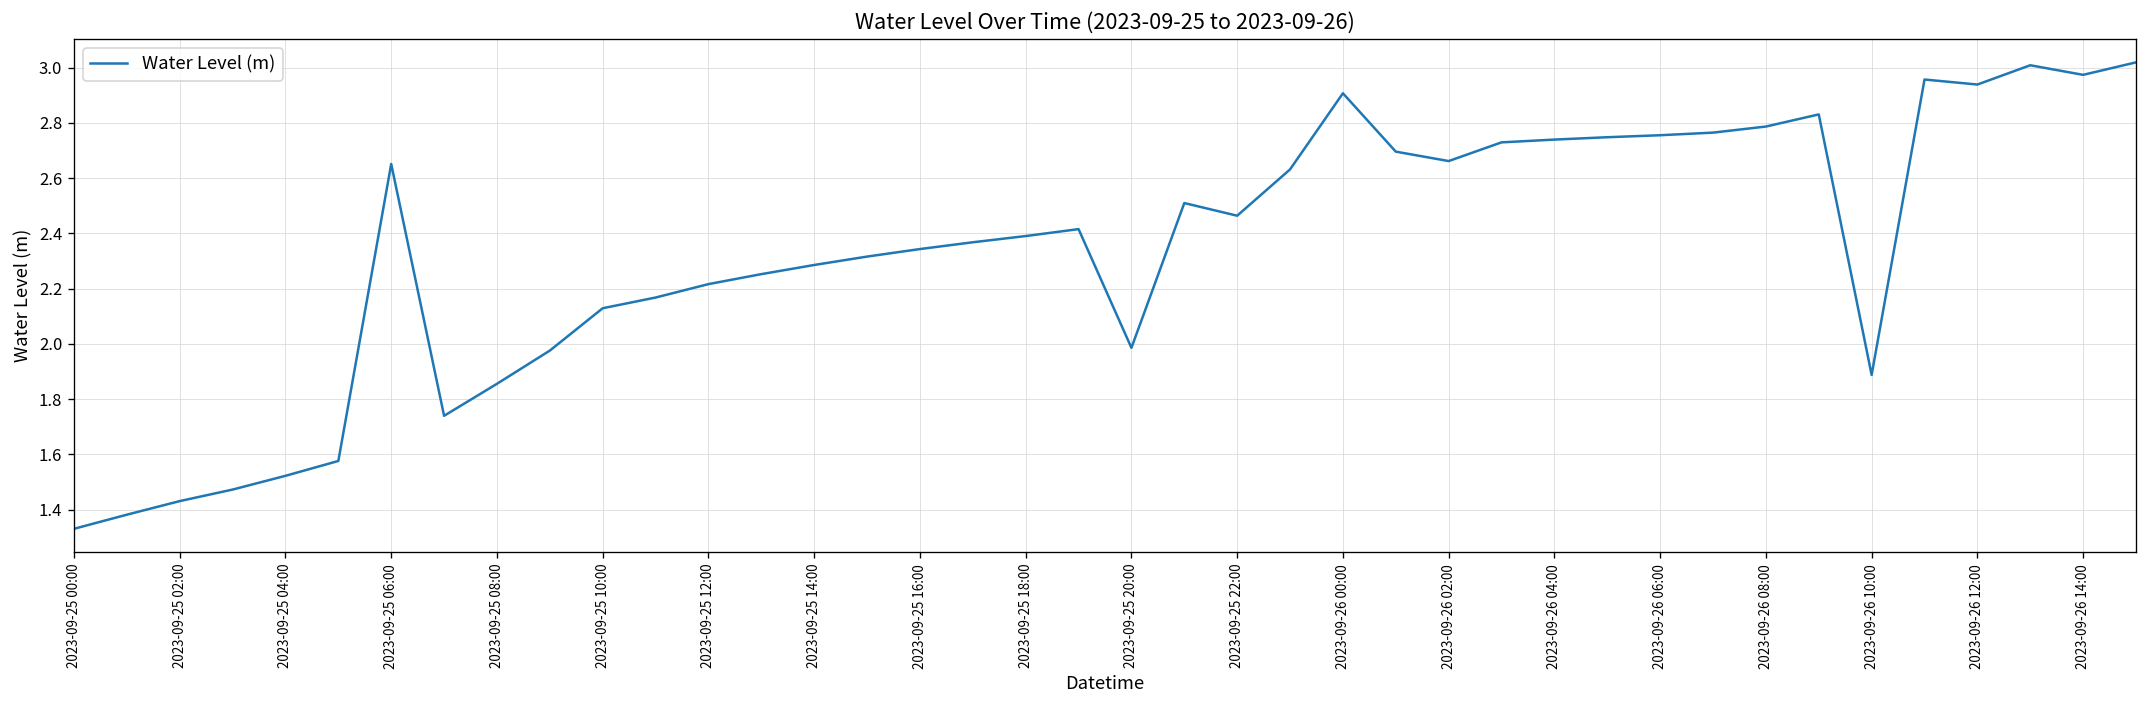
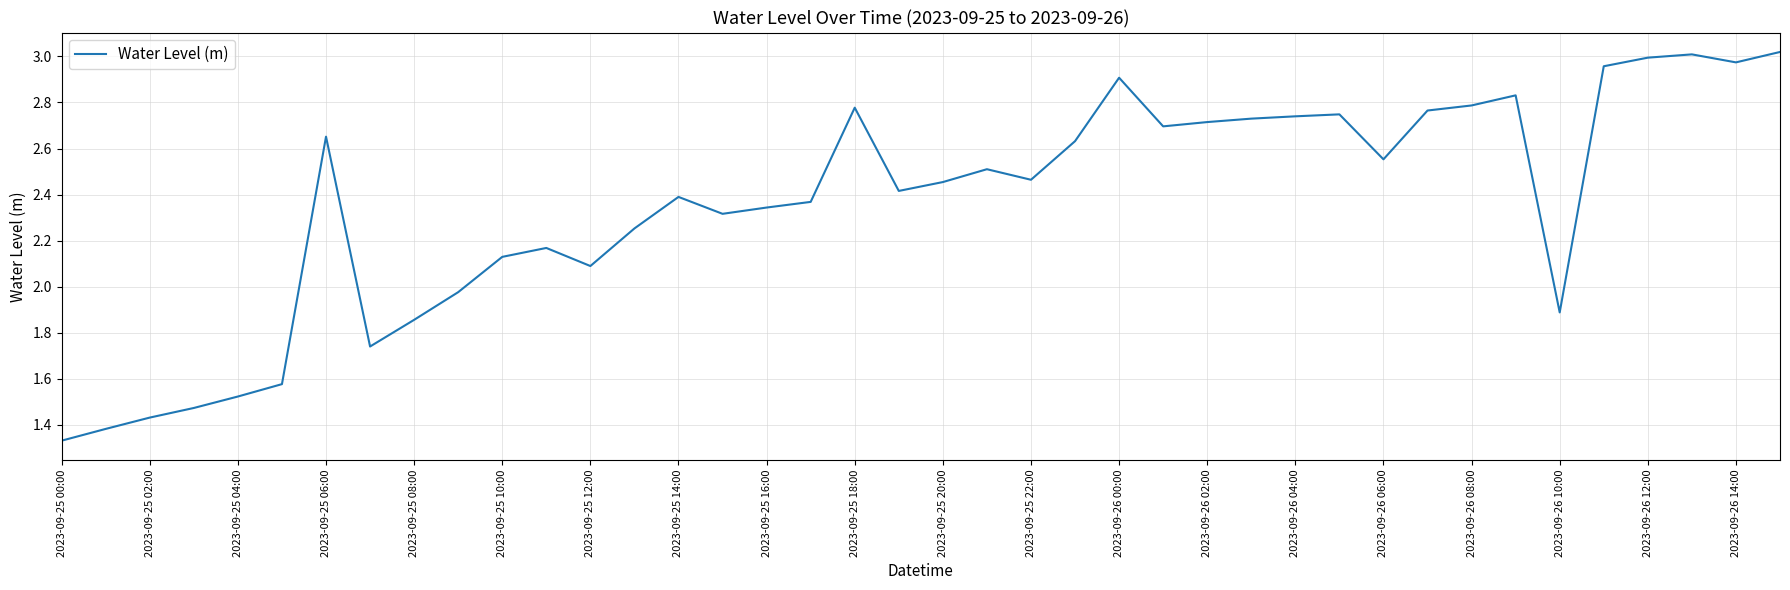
2023-09-25 12:00: 2.22 -> 2.09
2023-09-25 14:00: 2.29 -> 2.39
2023-09-25 18:00: 2.39 -> 2.78
2023-09-25 20:00: 1.99 -> 2.45
2023-09-26 02:00: 2.66 -> 2.71
2023-09-26 06:00: 2.76 -> 2.55
2023-09-26 12:00: 2.94 -> 2.99
